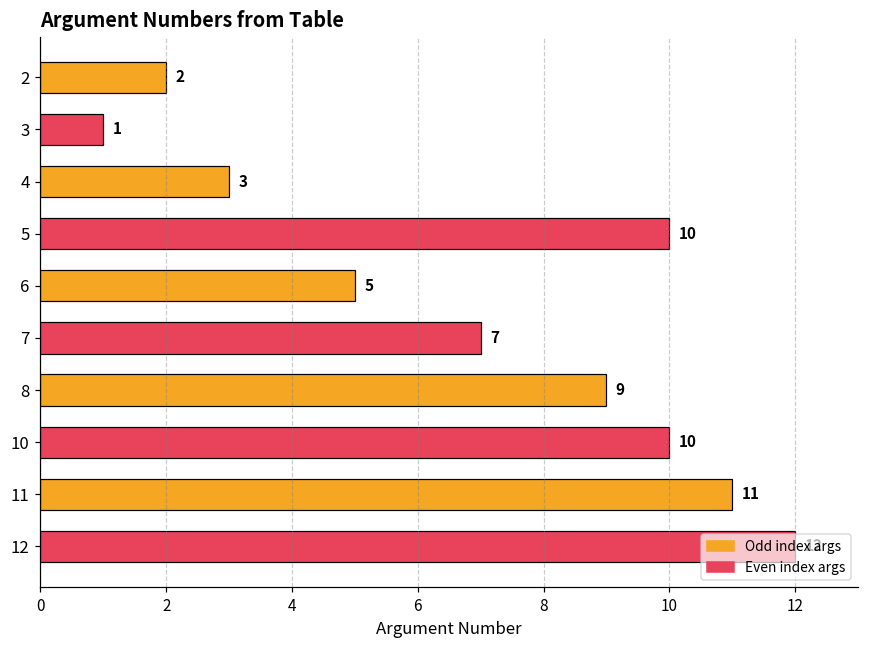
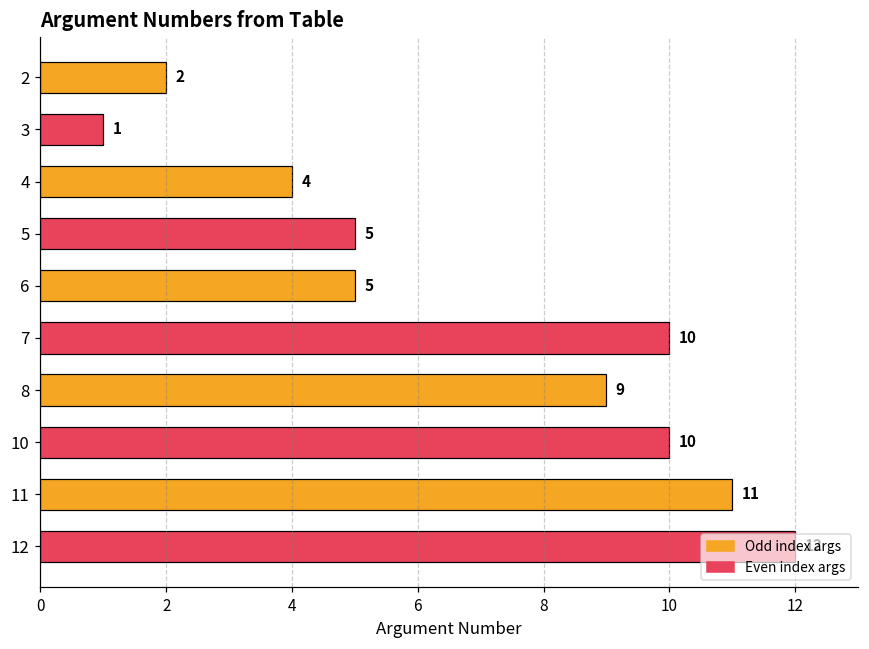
4: 3 -> 4
5: 10 -> 5
7: 7 -> 10
